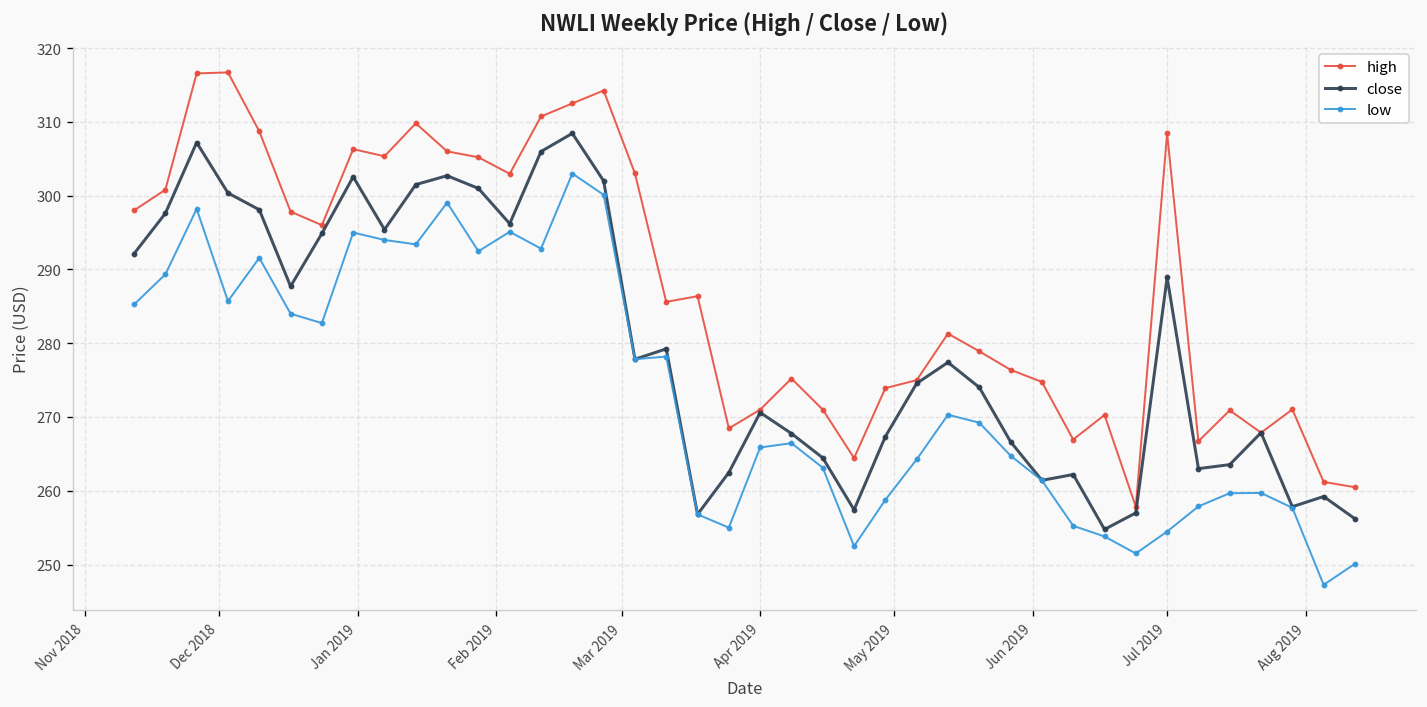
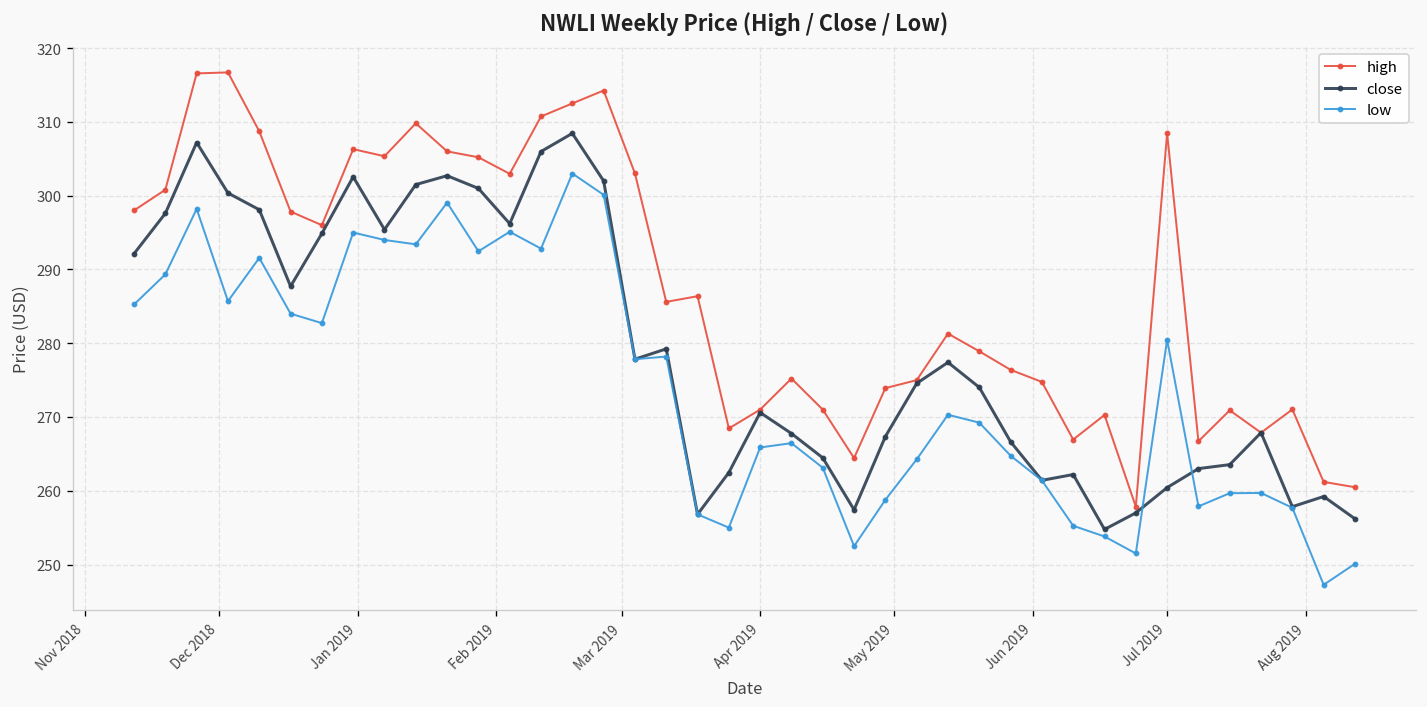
close, Jul 2019: 289 -> 260
low, Jul 2019: 254 -> 280
